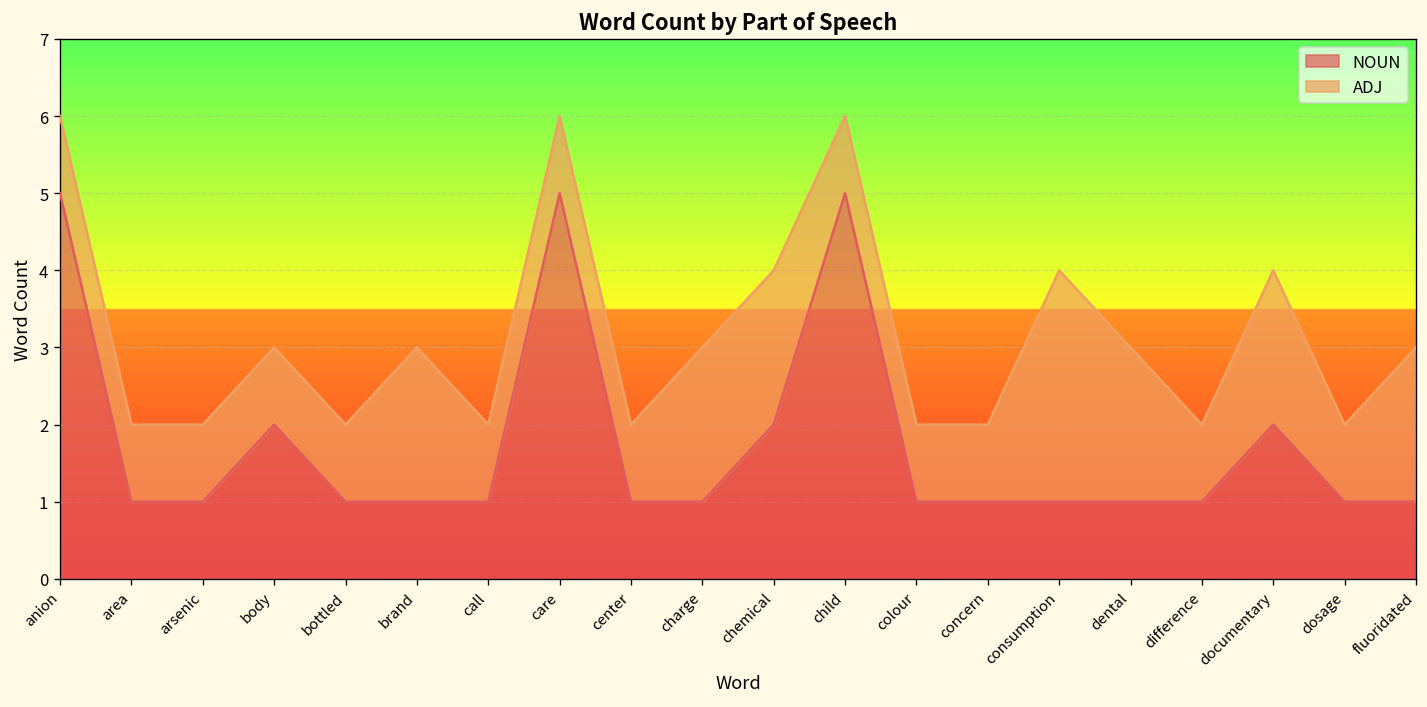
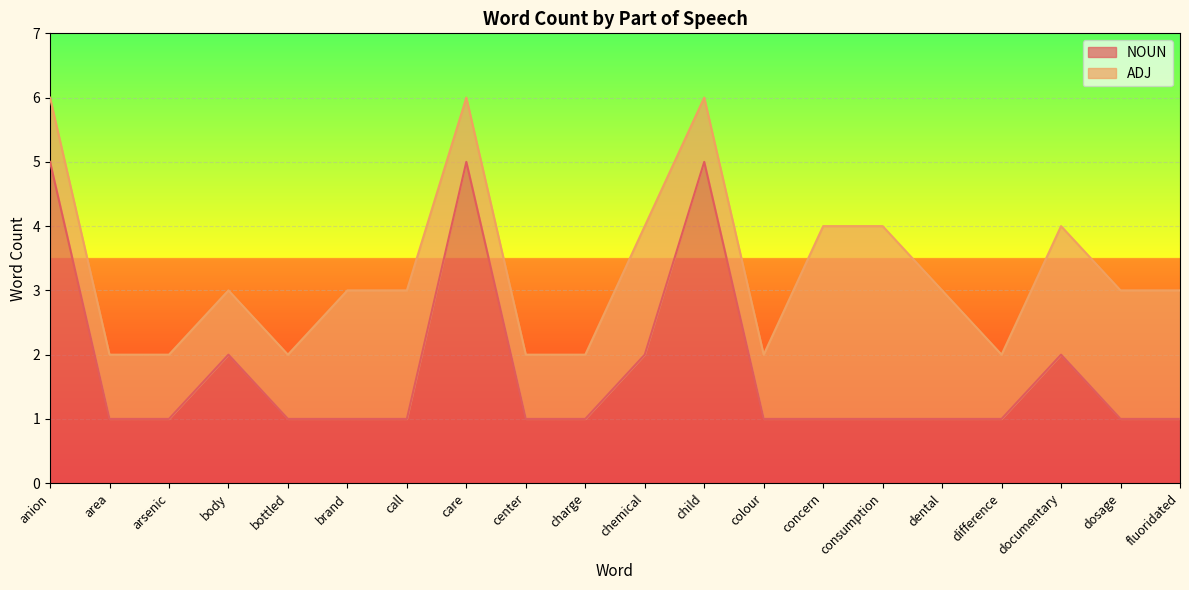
ADJ, call: 1 -> 2
ADJ, charge: 2 -> 1
ADJ, concern: 1 -> 3
ADJ, dosage: 1 -> 2
